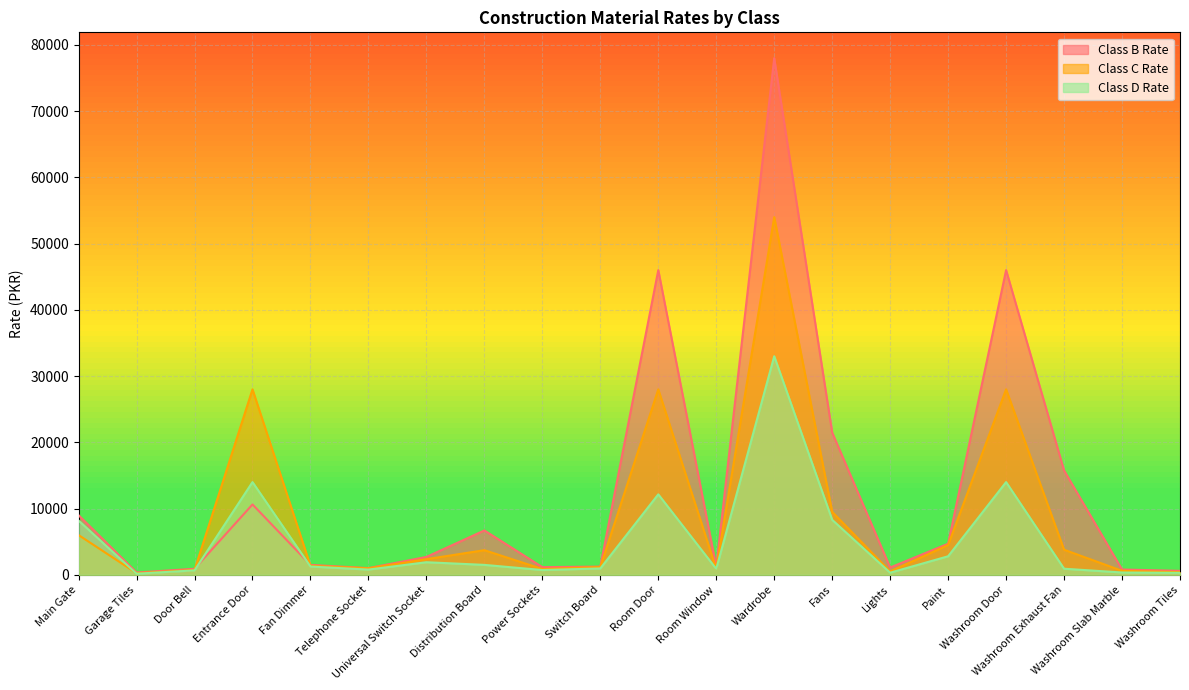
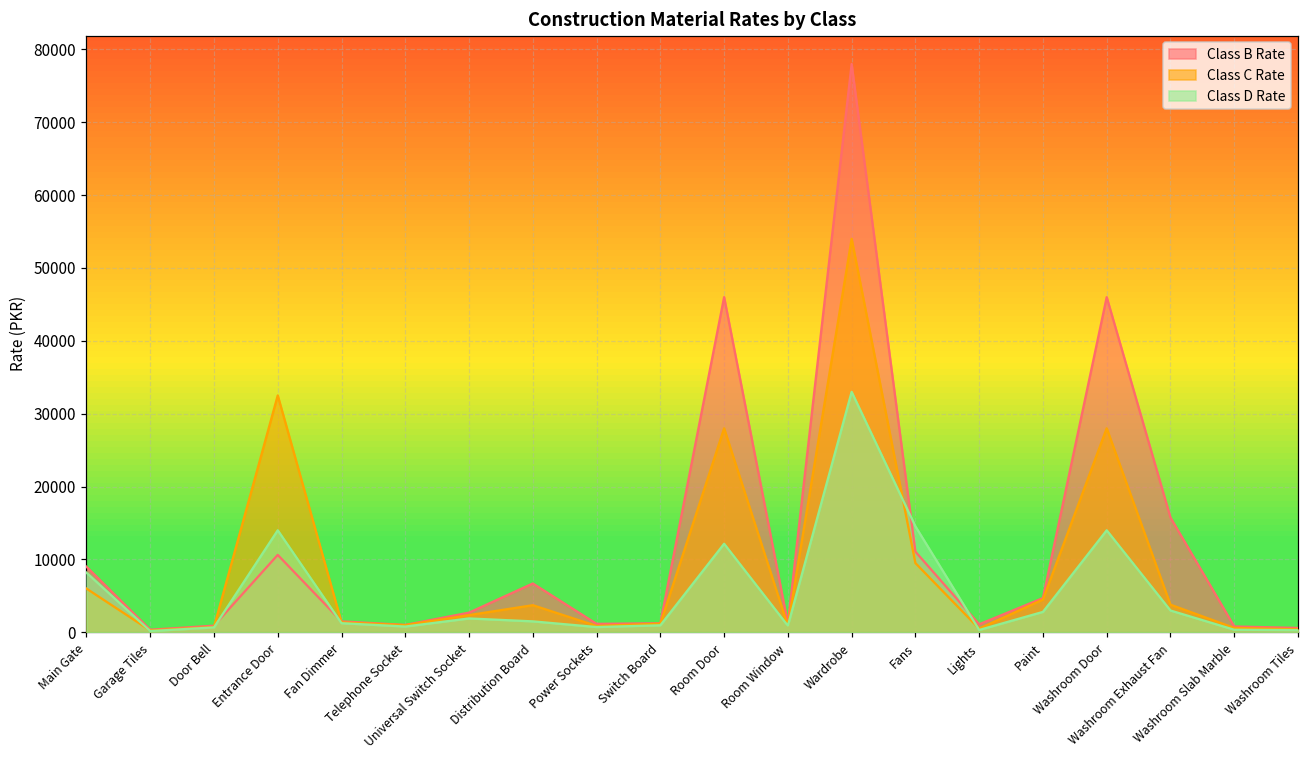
Class C Rate, Entrance Door: 28000 -> 33000
Class B Rate, Fans: 21000 -> 11000
Class D Rate, Fans: 8000 -> 15000
Class D Rate, Washroom Exhaust Fan: 1000 -> 3000
